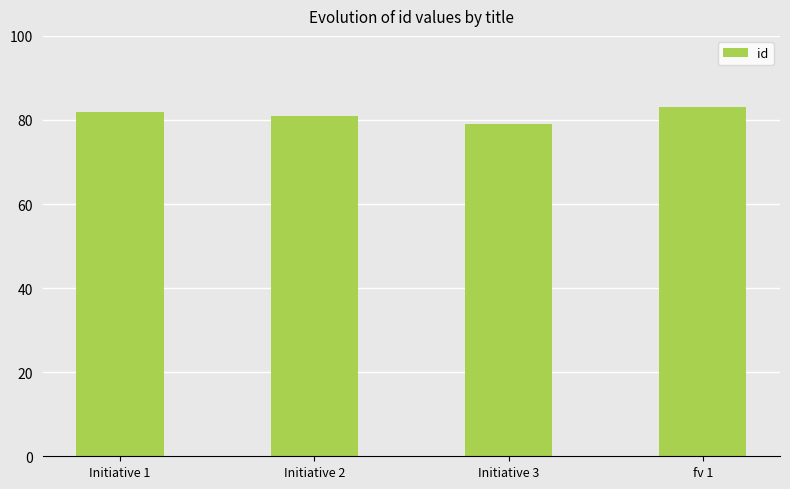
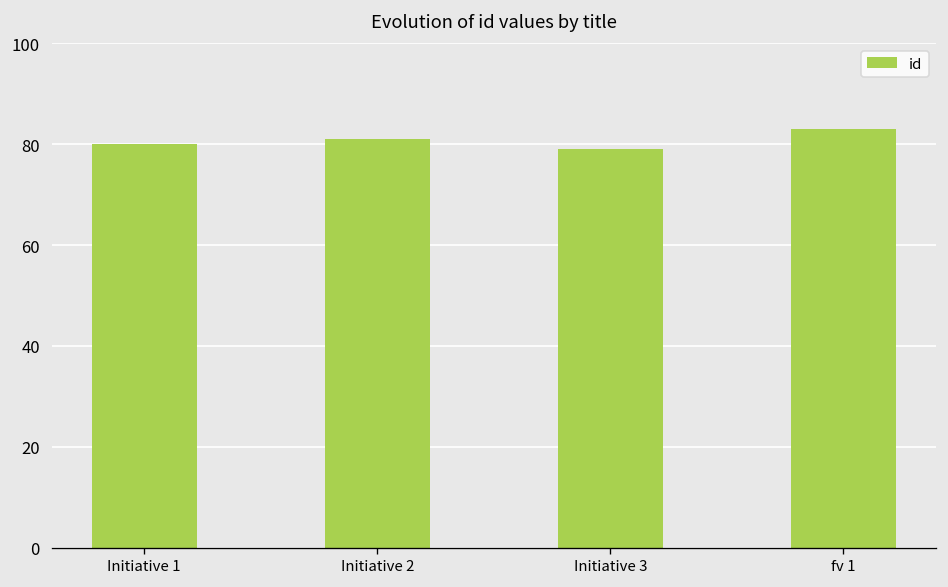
Initiative 1: 82 -> 80
